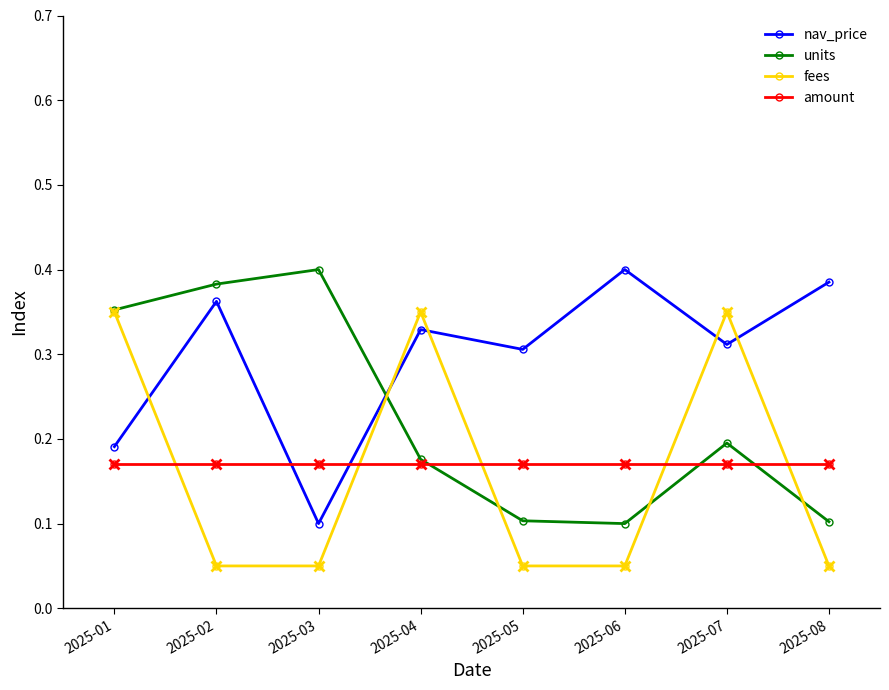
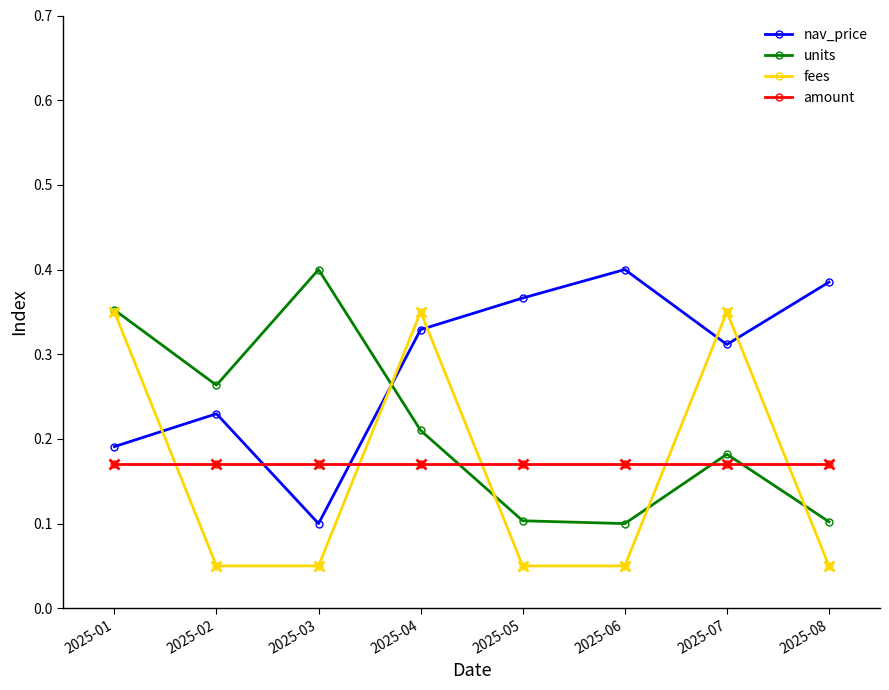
nav_price, 2025-02: 0.36 -> 0.23
units, 2025-02: 0.38 -> 0.26
units, 2025-04: 0.18 -> 0.21
nav_price, 2025-05: 0.31 -> 0.37
units, 2025-07: 0.20 -> 0.18
